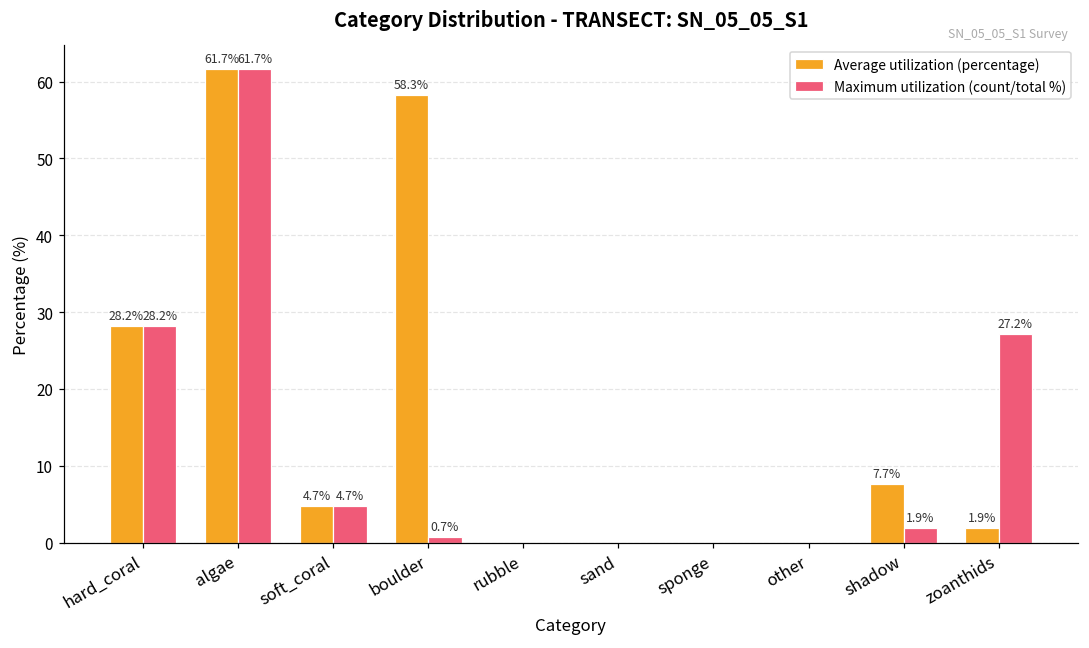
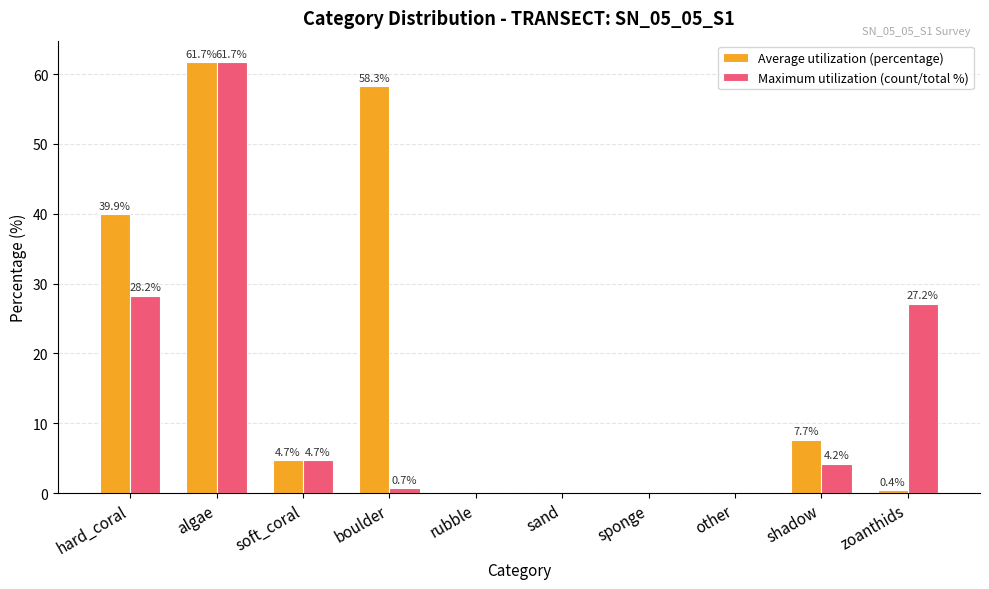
Average utilization (percentage), hard_coral: 28.2% -> 39.9%
Maximum utilization (count/total %), shadow: 1.9% -> 4.2%
Average utilization (percentage), zoanthids: 1.9% -> 0.4%
